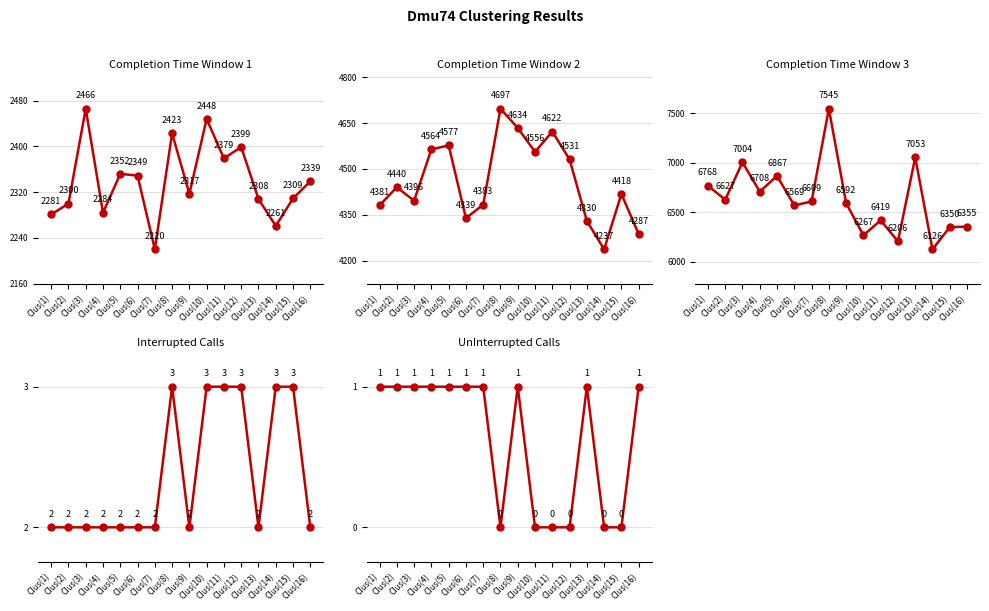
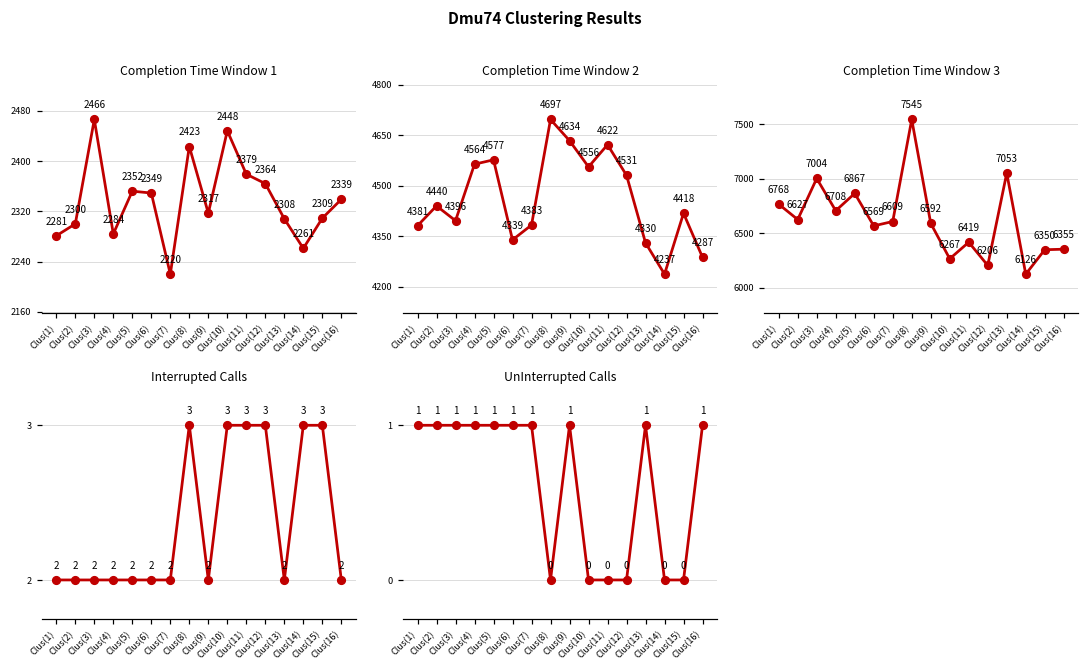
Completion Time Window 1, Clus(12): 2399 -> 2364
